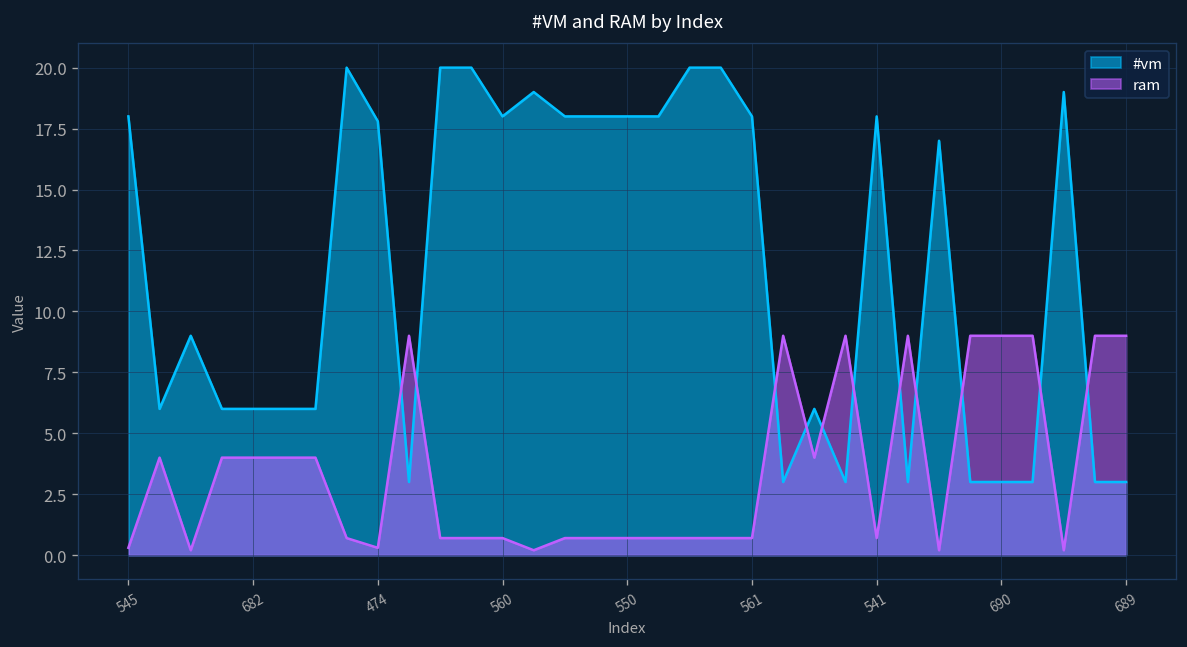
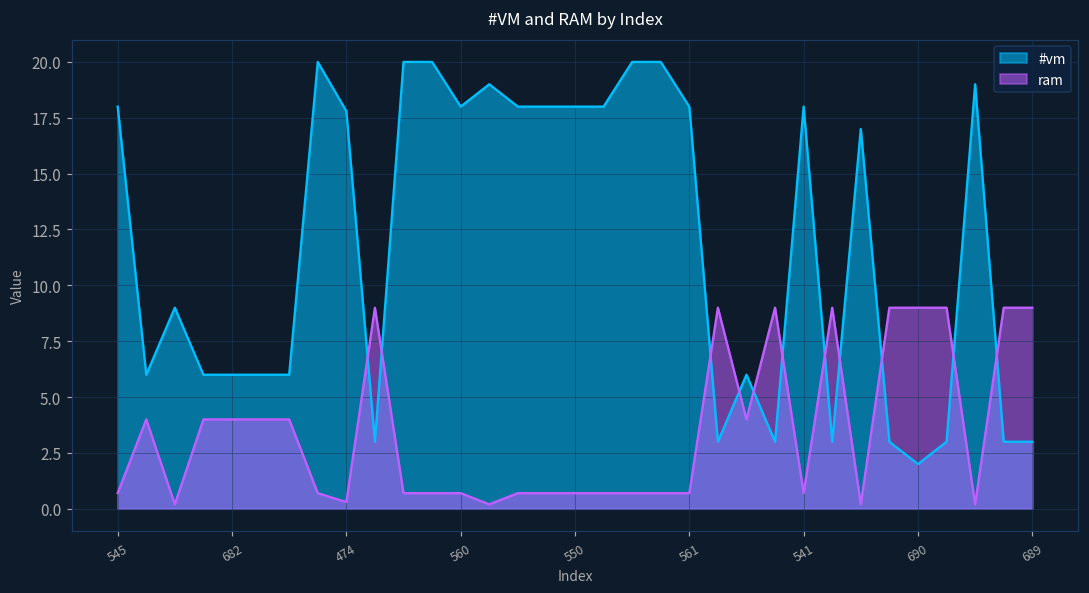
ram, 545: 0.3 -> 0.7
#vm, 690: 3 -> 2
